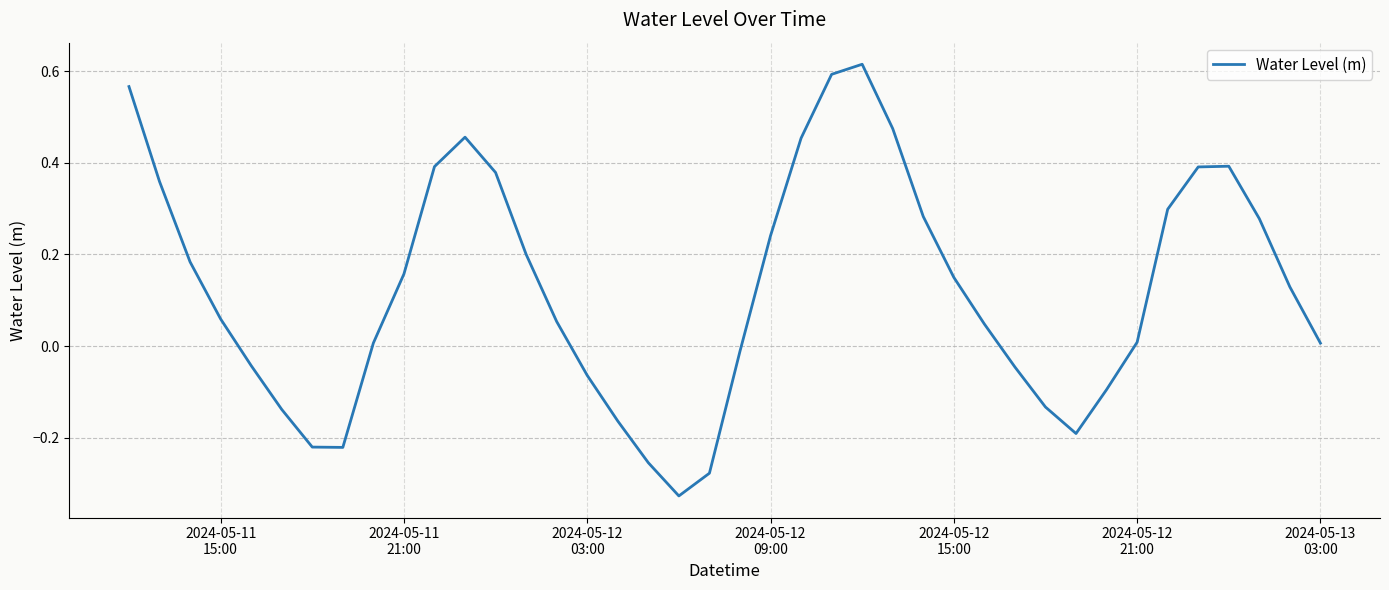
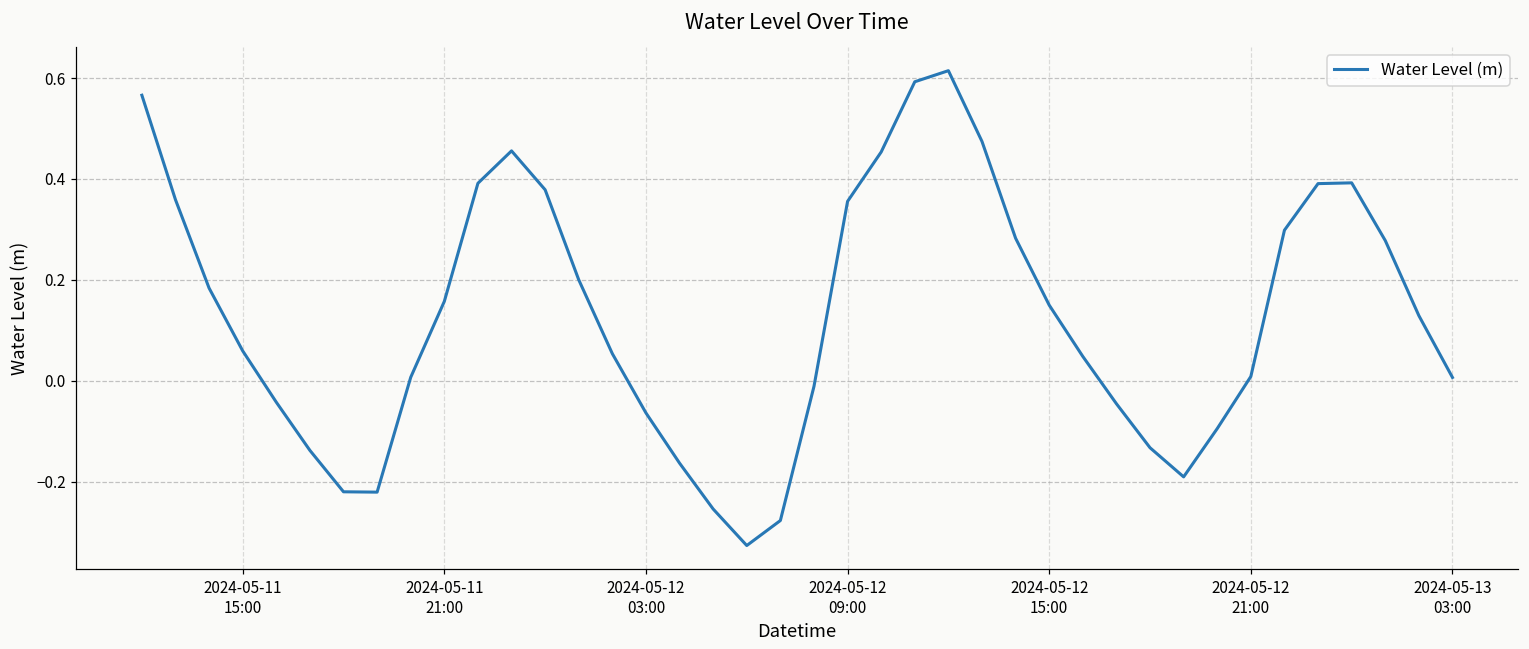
2024-05-12 09:00: 0.24 -> 0.36
